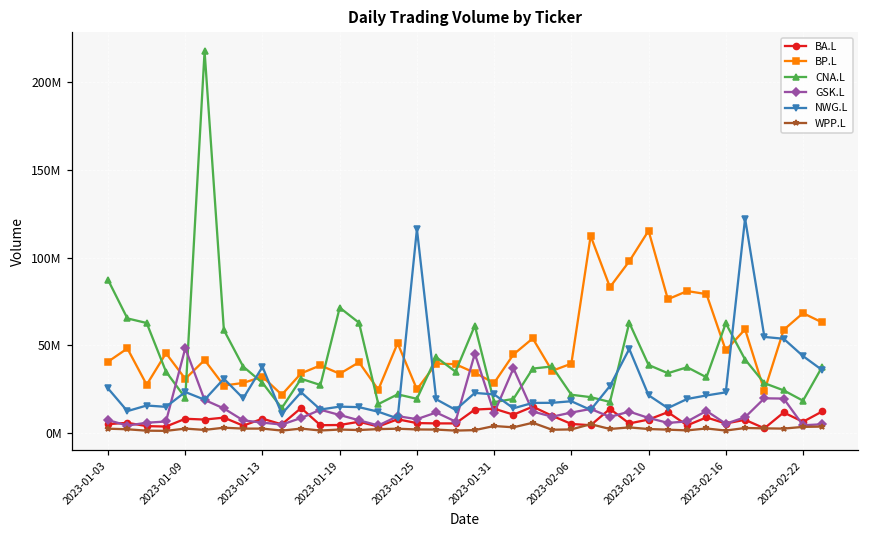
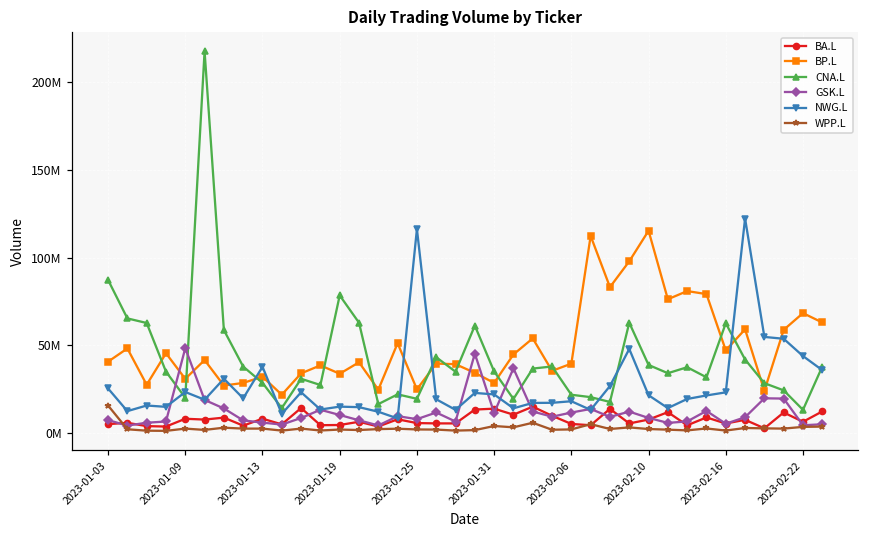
WPP.L, 2023-01-03: 3000000 -> 16000000
CNA.L, 2023-01-19: 72000000 -> 79000000
CNA.L, 2023-01-31: 18000000 -> 35000000
CNA.L, 2023-02-22: 19000000 -> 13000000
